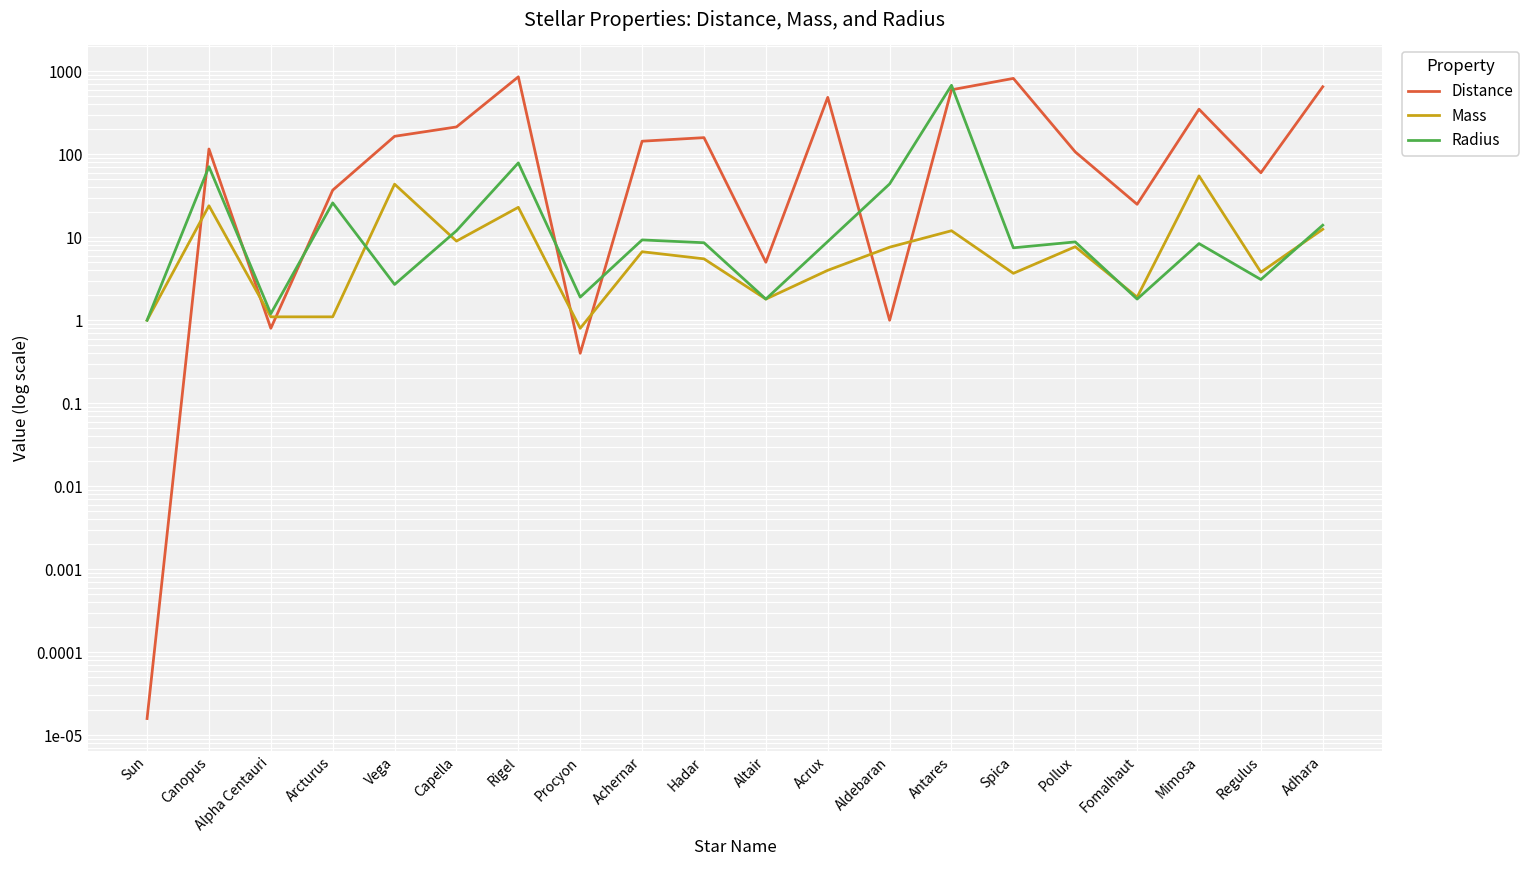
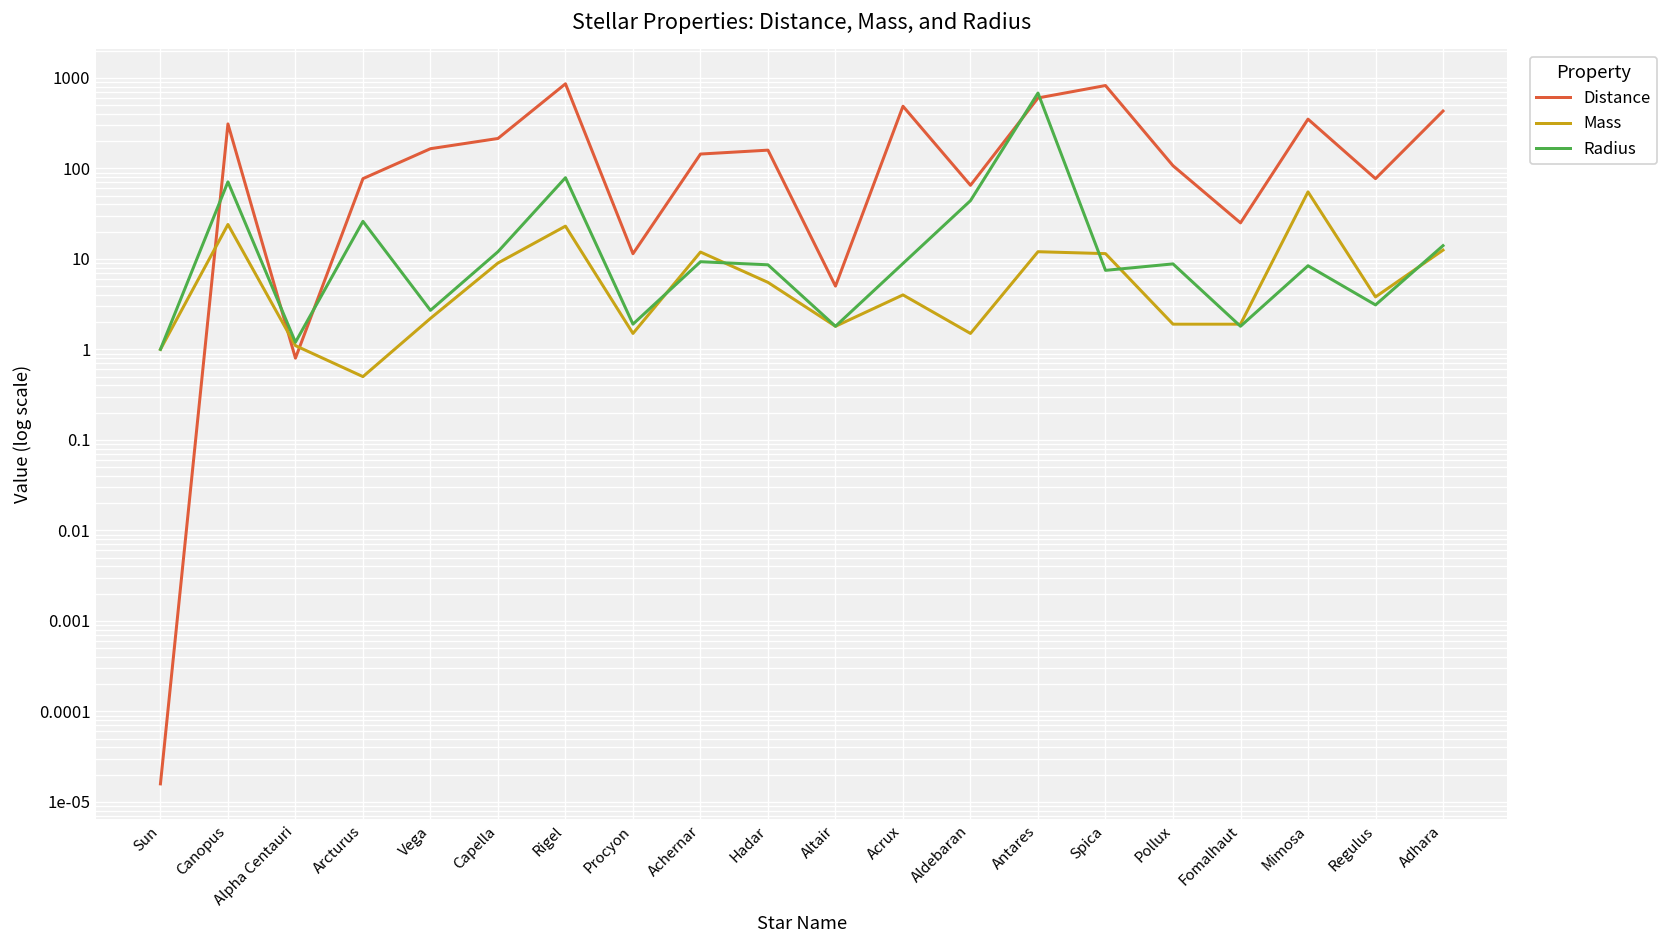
Distance, Canopus: 120 -> 310
Distance, Arcturus: 40 -> 80
Mass, Arcturus: 1.1 -> 0.5
Mass, Vega: 40 -> 2.2
Distance, Procyon: 0.4 -> 11
Mass, Procyon: 0.8 -> 1.5
Mass, Achernar: 7 -> 12
Distance, Aldebaran: 1 -> 70
Mass, Aldebaran: 8 -> 1.5
Mass, Spica: 4 -> 11
Mass, Pollux: 8 -> 1.9
Distance, Regulus: 60 -> 80
Distance, Adhara: 700 -> 400
